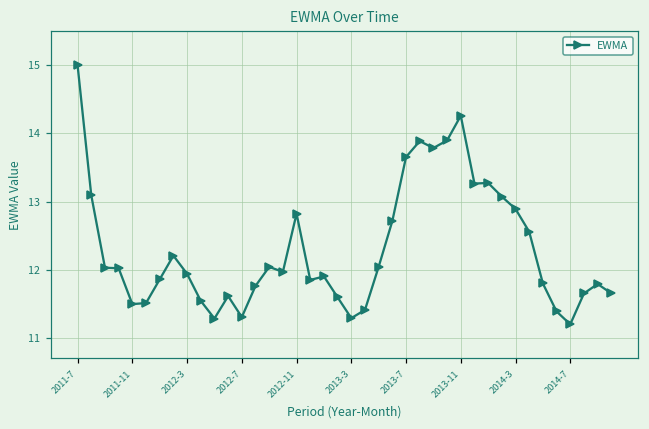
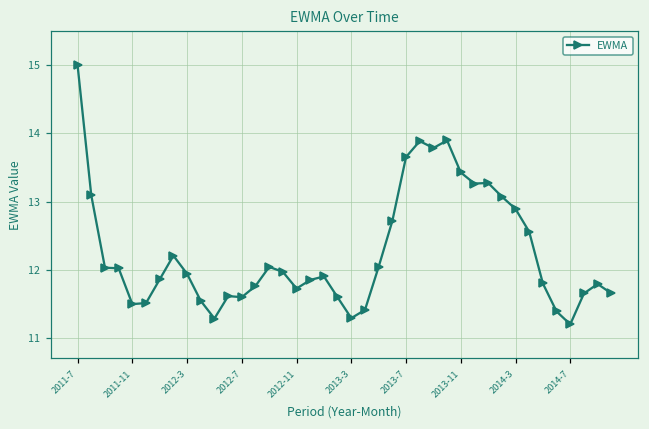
2012-7: 11.3 -> 11.6
2012-11: 12.8 -> 11.7
2013-11: 14.3 -> 13.4
